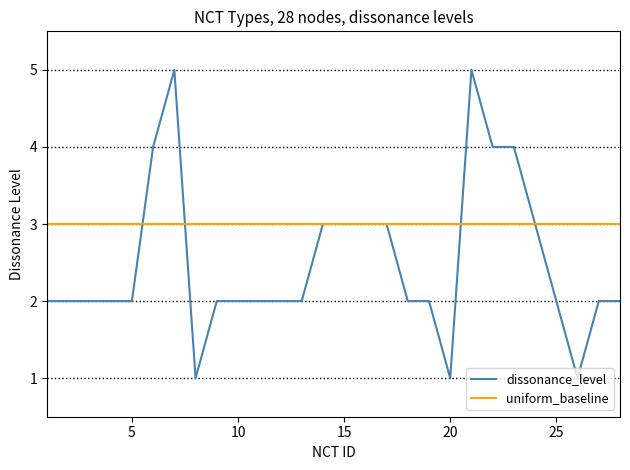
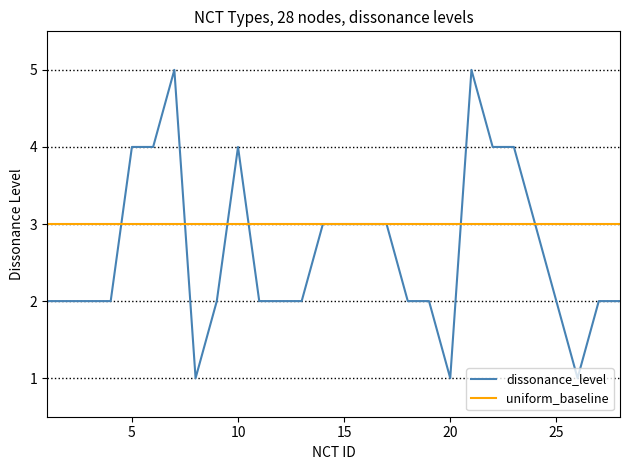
dissonance_level, 5: 2 -> 4
dissonance_level, 10: 2 -> 4
